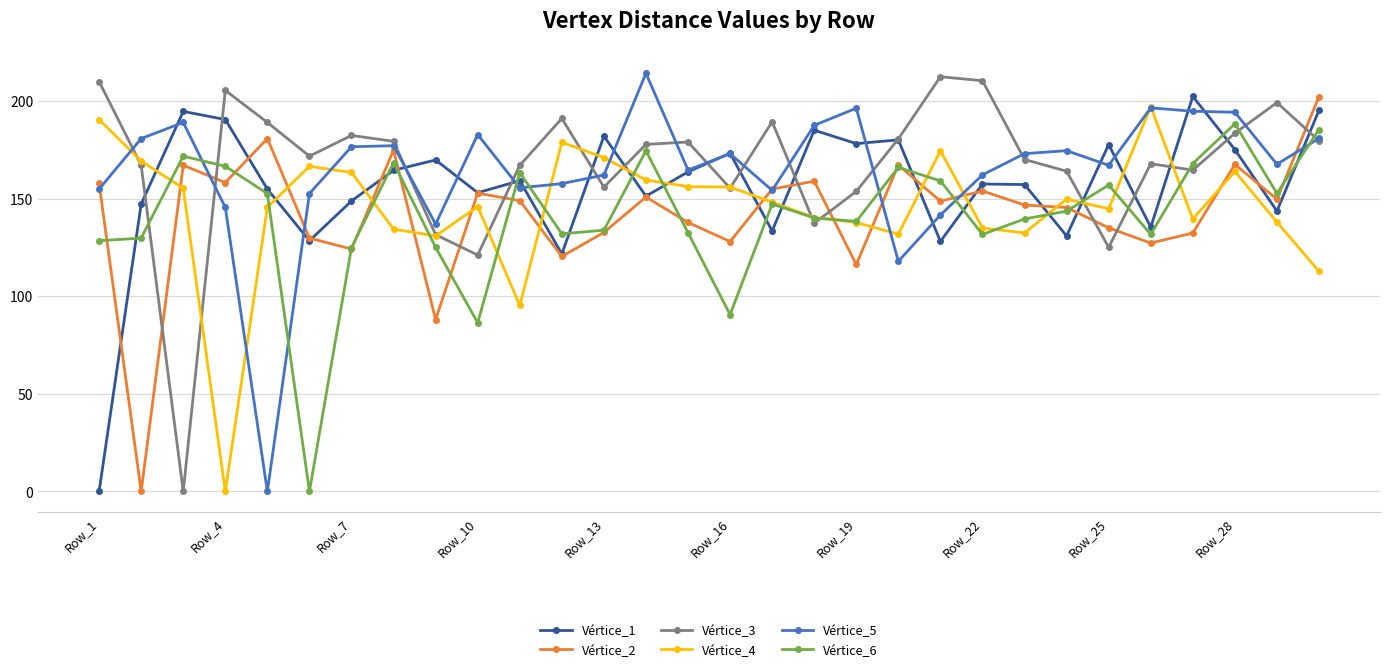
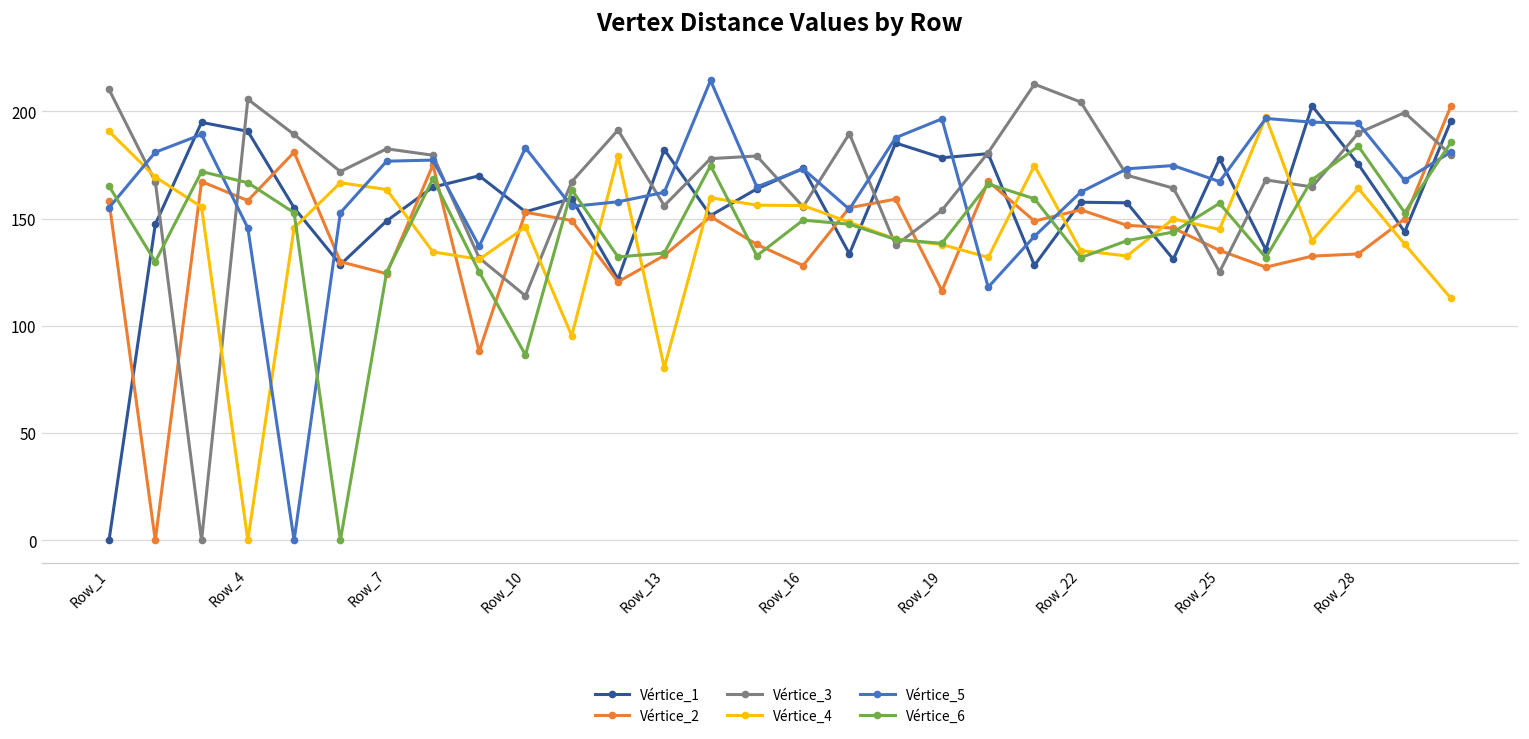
Vértice_6, Row_1: 129 -> 165
Vértice_3, Row_10: 121 -> 114
Vértice_4, Row_13: 171 -> 81
Vértice_6, Row_16: 91 -> 149
Vértice_3, Row_22: 211 -> 204
Vértice_2, Row_28: 168 -> 134
Vértice_3, Row_28: 184 -> 190
Vértice_6, Row_28: 188 -> 184
